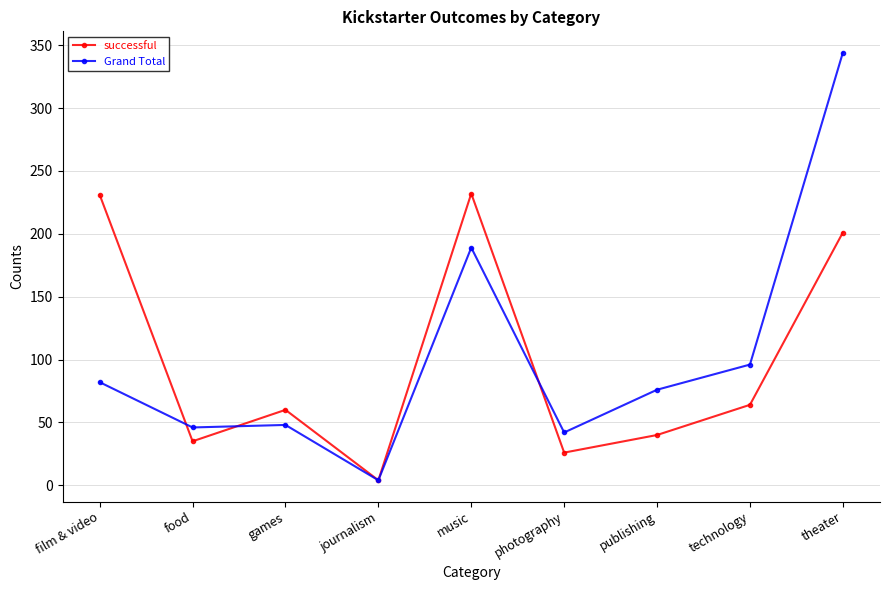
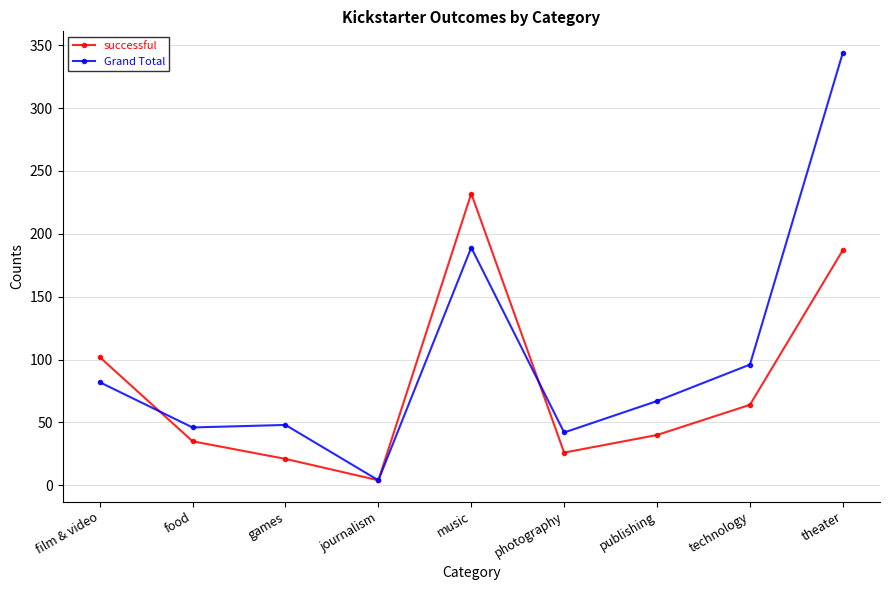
successful, film & video: 231 -> 102
successful, games: 60 -> 21
Grand Total, publishing: 76 -> 67
successful, theater: 201 -> 187
